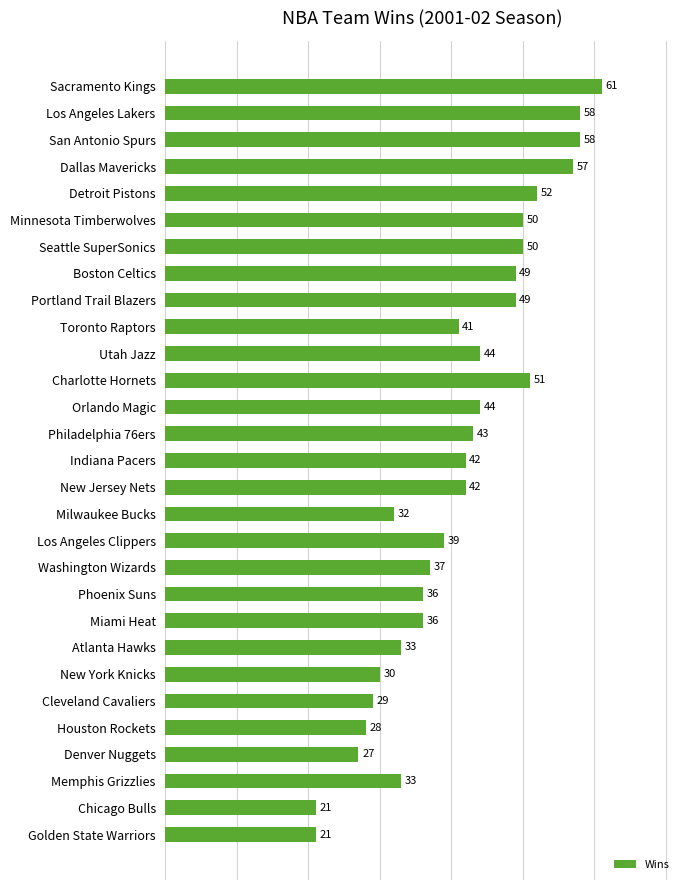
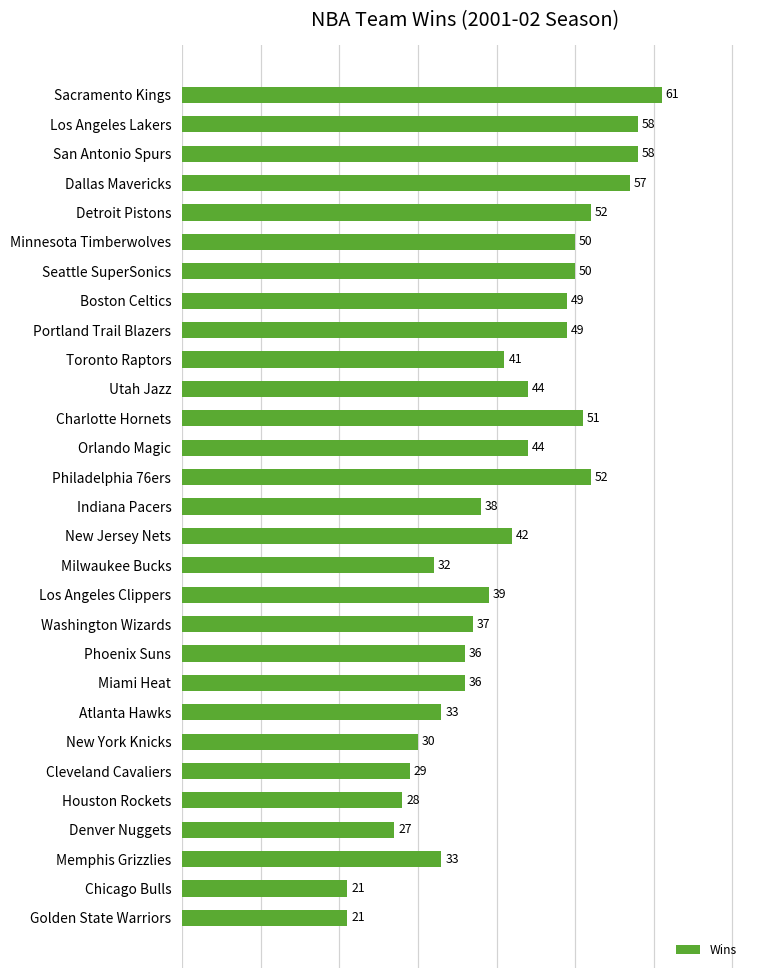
Philadelphia 76ers: 43 -> 52
Indiana Pacers: 42 -> 38
